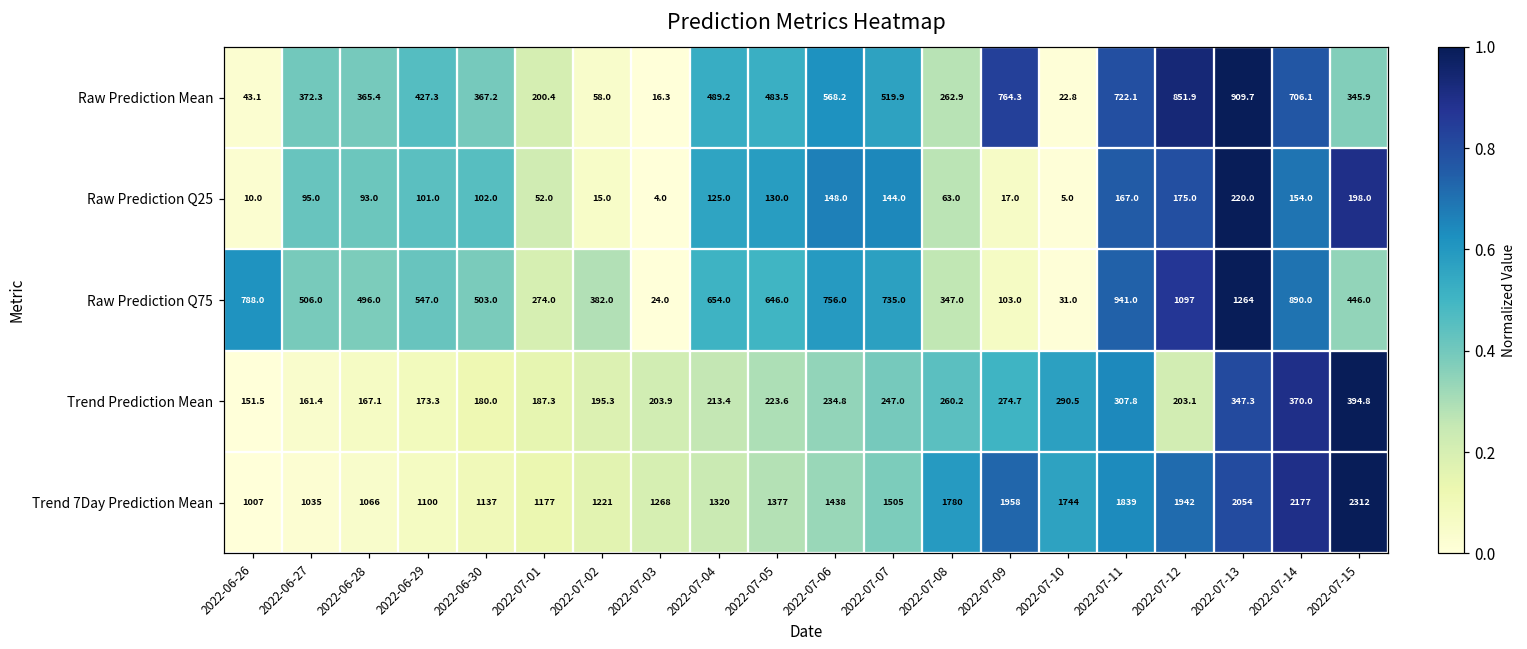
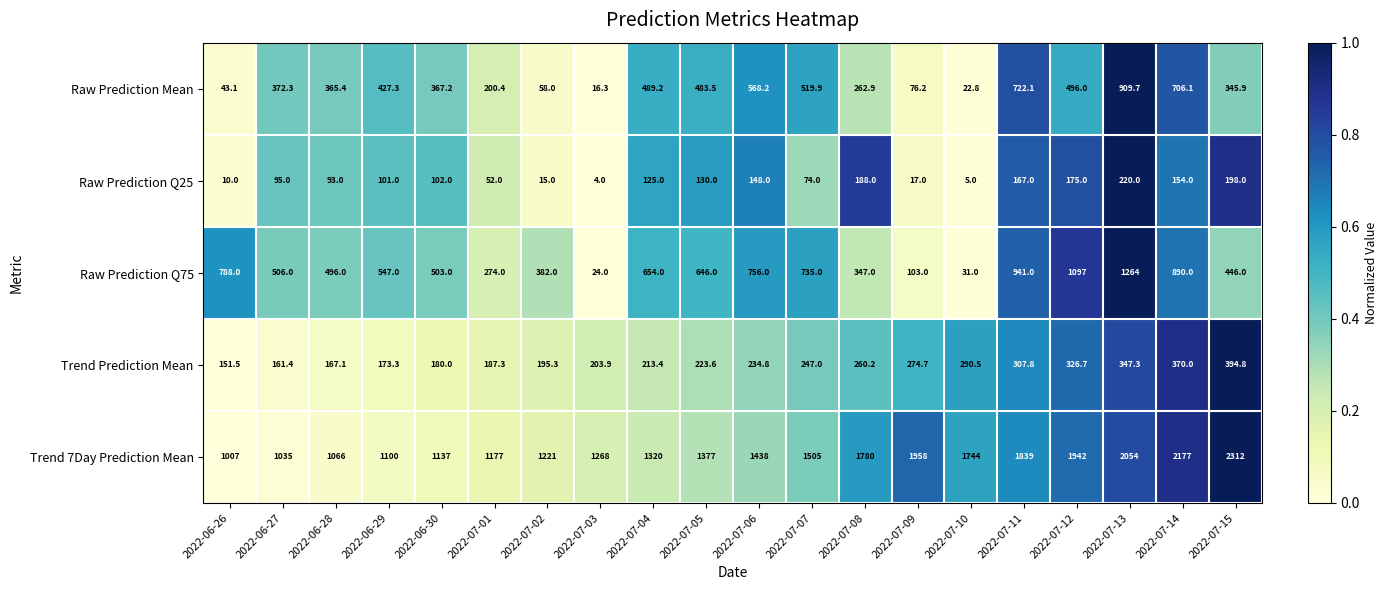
Raw Prediction Mean, 2022-07-09: 764.3 -> 76.2
Raw Prediction Mean, 2022-07-12: 851.9 -> 496.0
Raw Prediction Q25, 2022-07-07: 144.0 -> 74.0
Raw Prediction Q25, 2022-07-08: 63.0 -> 188.0
Trend Prediction Mean, 2022-07-12: 203.1 -> 326.7
